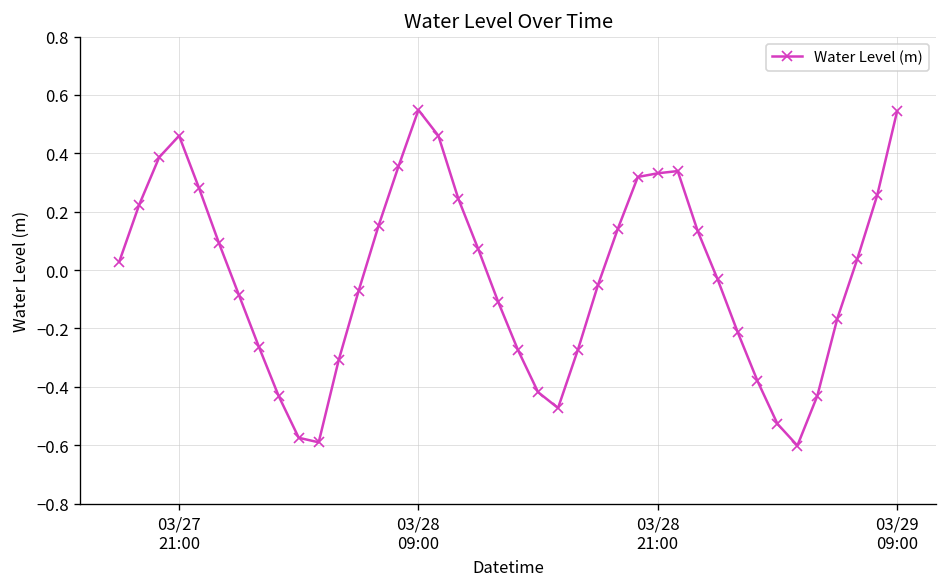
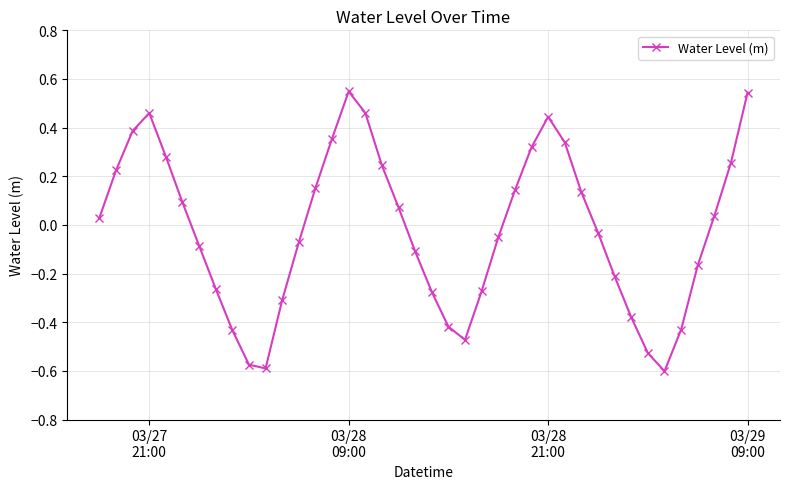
03/28 21:00: 0.33 -> 0.44
